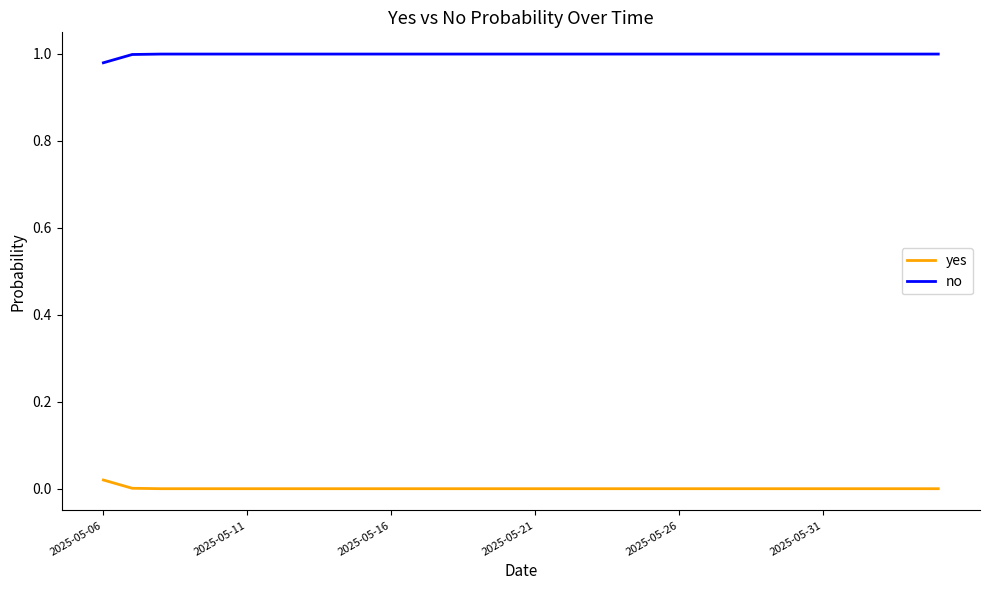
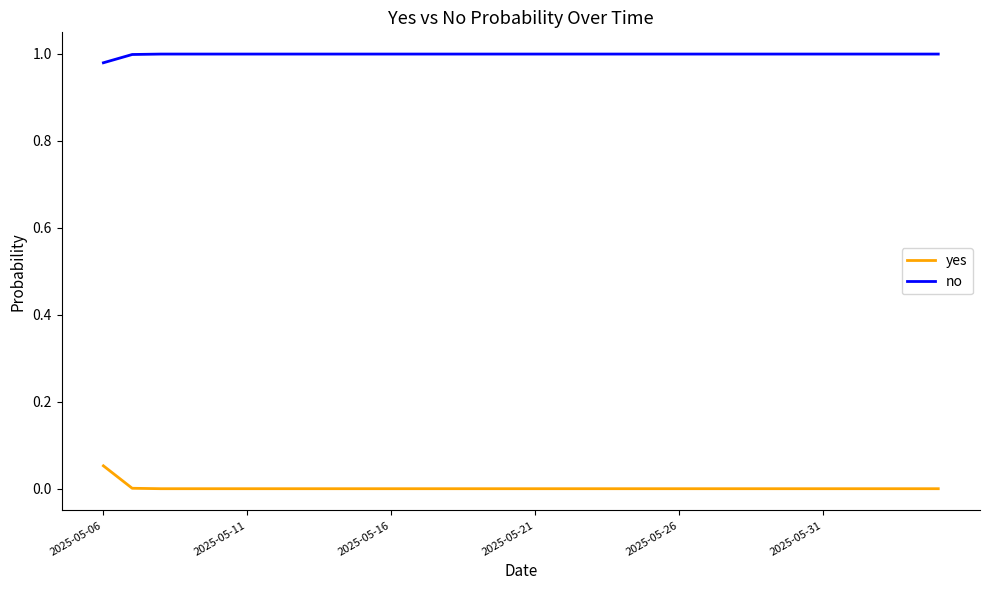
yes, 2025-05-06: 0.02 -> 0.05
